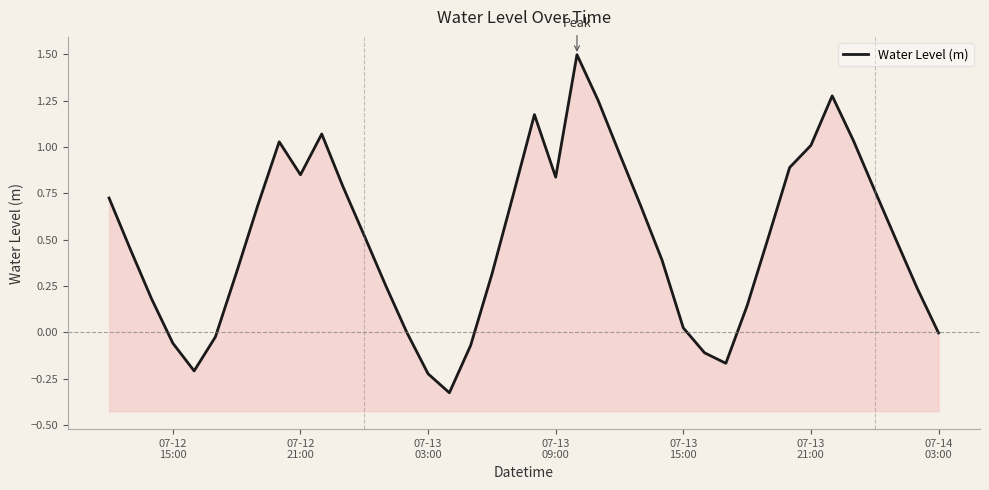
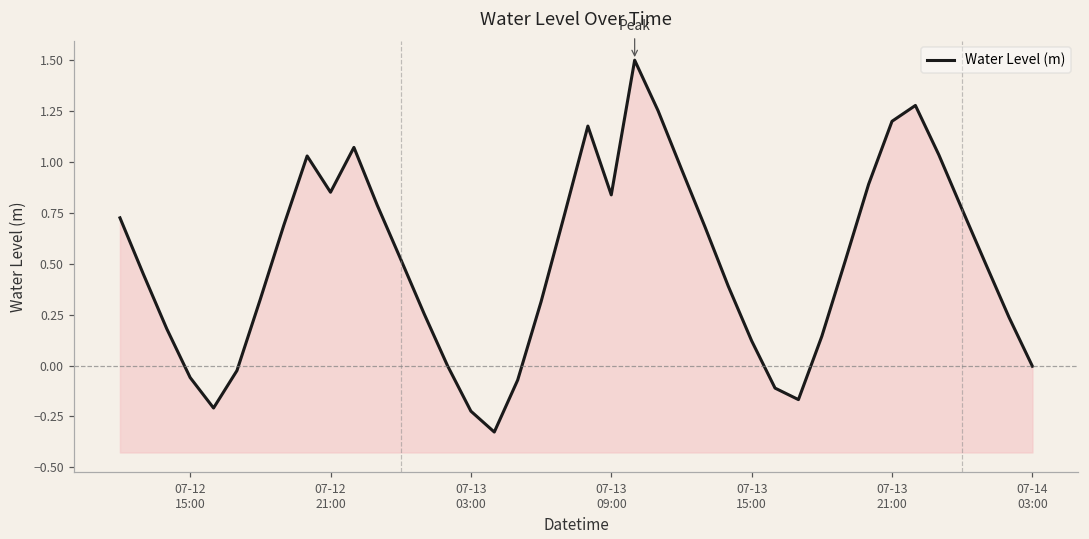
07-13 15:00: 0.02 -> 0.12
07-13 21:00: 1.01 -> 1.20
